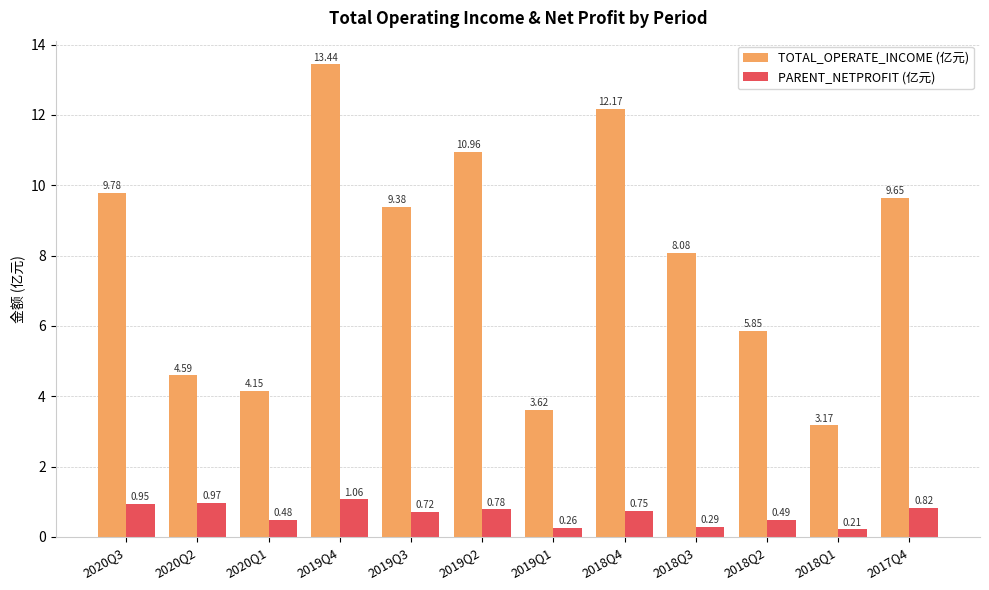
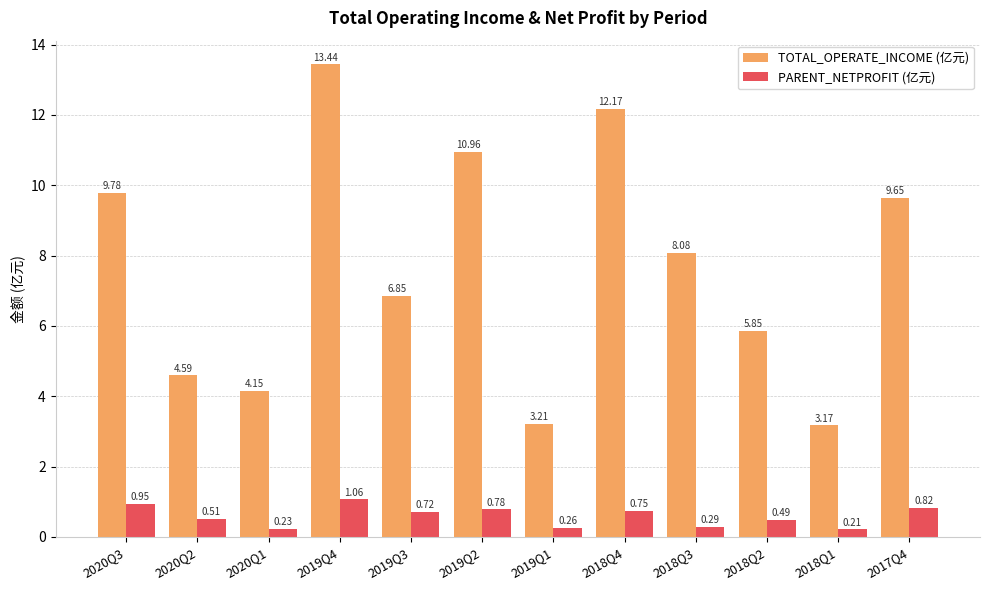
PARENT_NETPROFIT (亿元), 2020Q2: 0.97 -> 0.51
PARENT_NETPROFIT (亿元), 2020Q1: 0.48 -> 0.23
TOTAL_OPERATE_INCOME (亿元), 2019Q3: 9.38 -> 6.85
TOTAL_OPERATE_INCOME (亿元), 2019Q1: 3.62 -> 3.21
